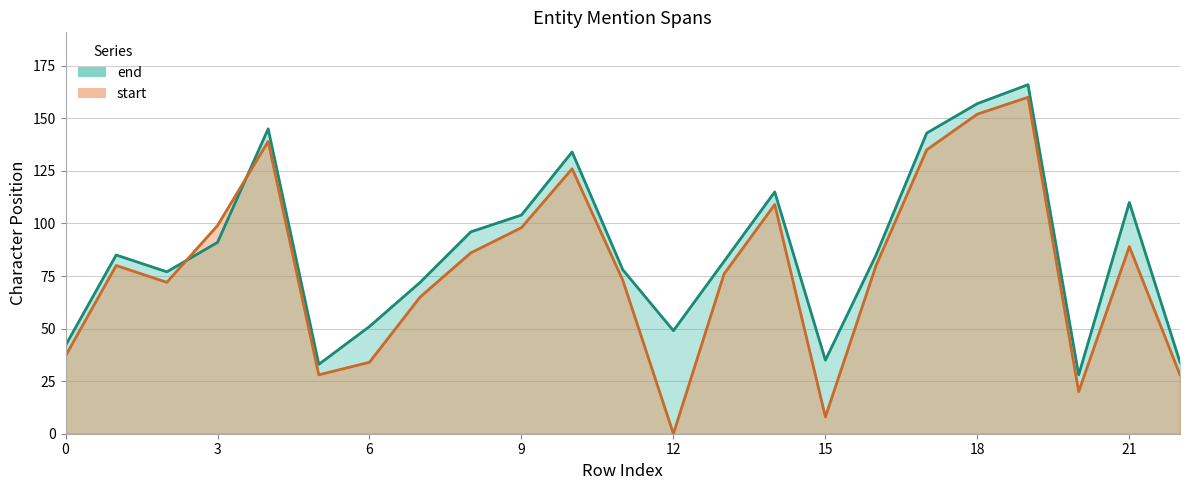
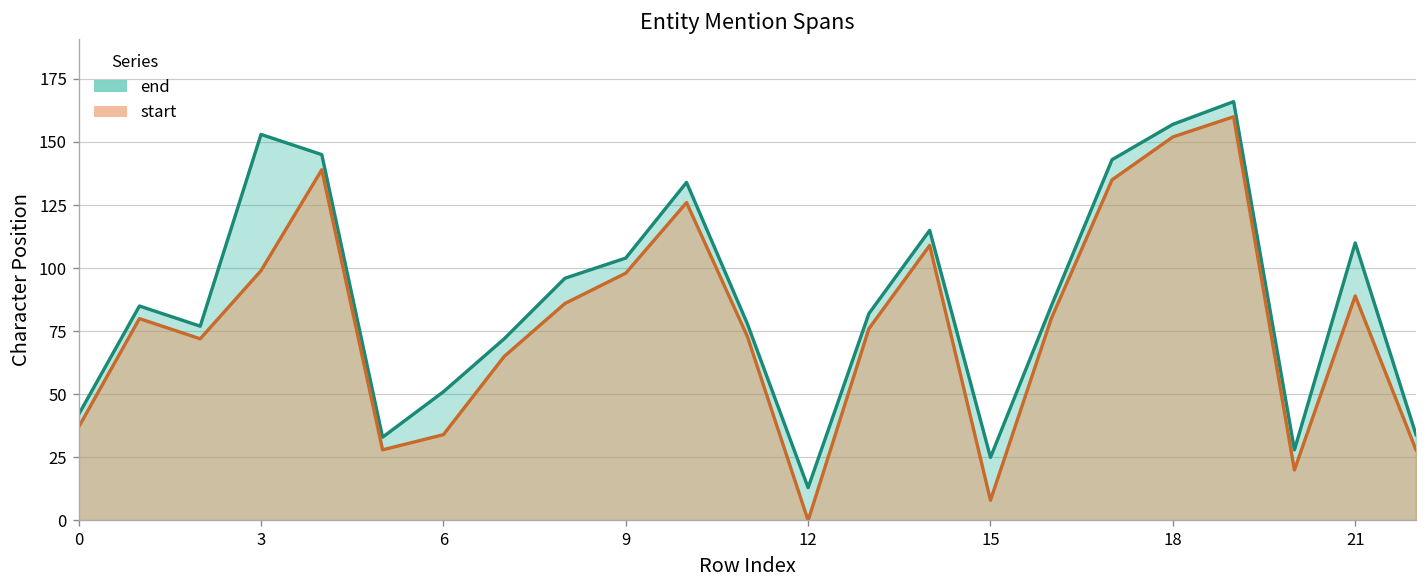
end, 3: 91 -> 153
end, 12: 49 -> 13
end, 15: 35 -> 25
